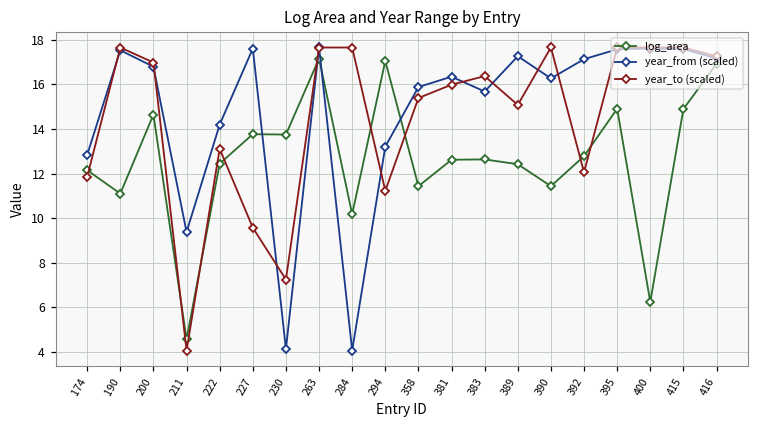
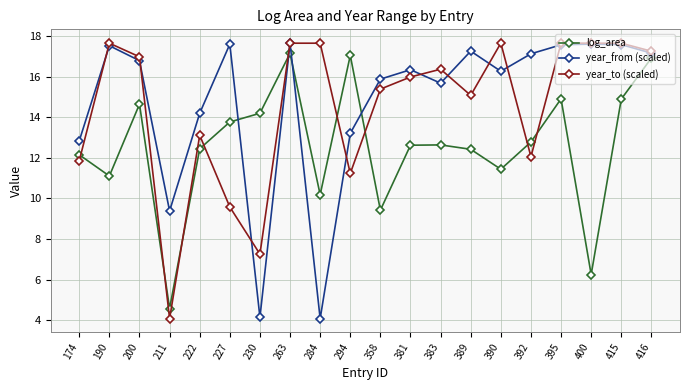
log_area, 230: 13.7 -> 14.2
log_area, 358: 11.4 -> 9.4
